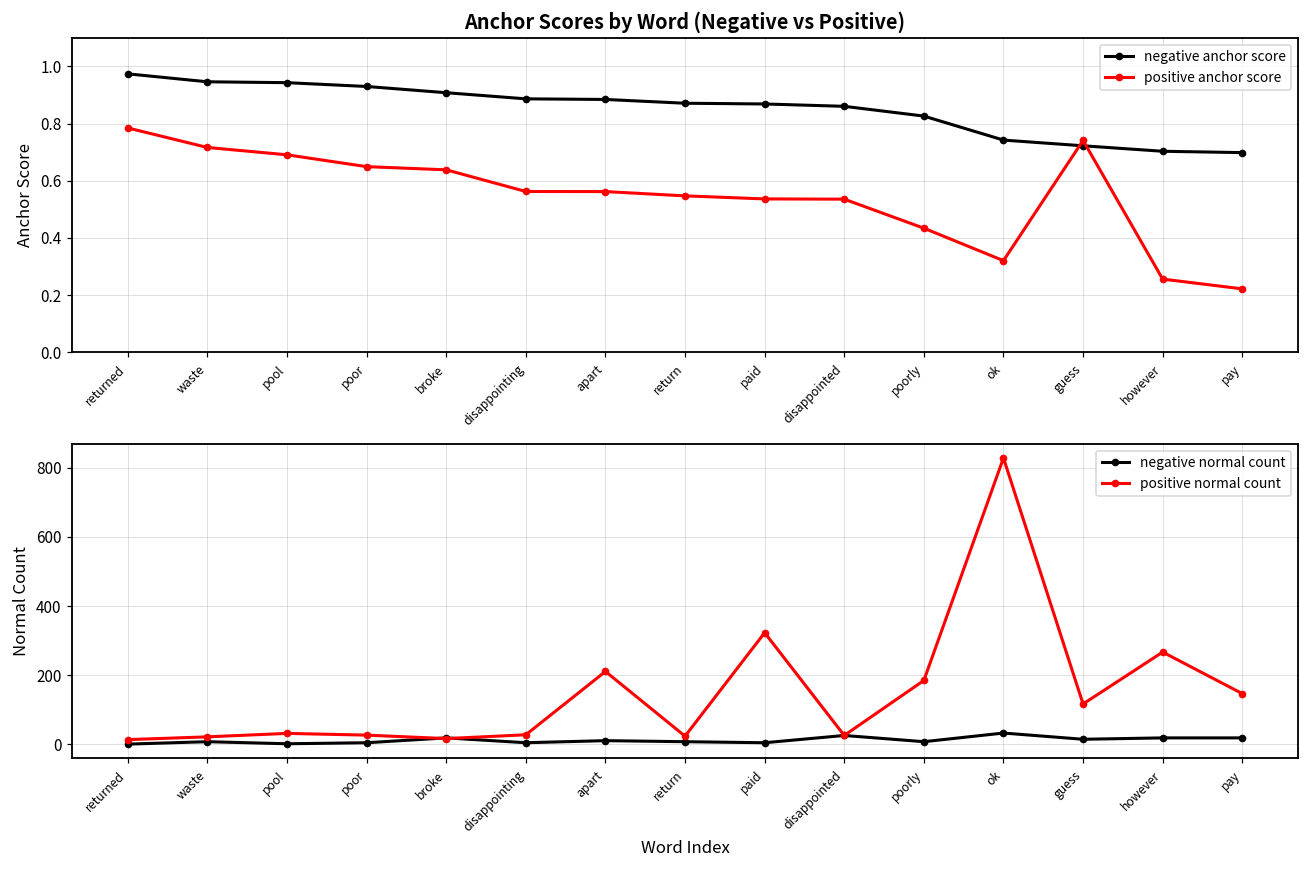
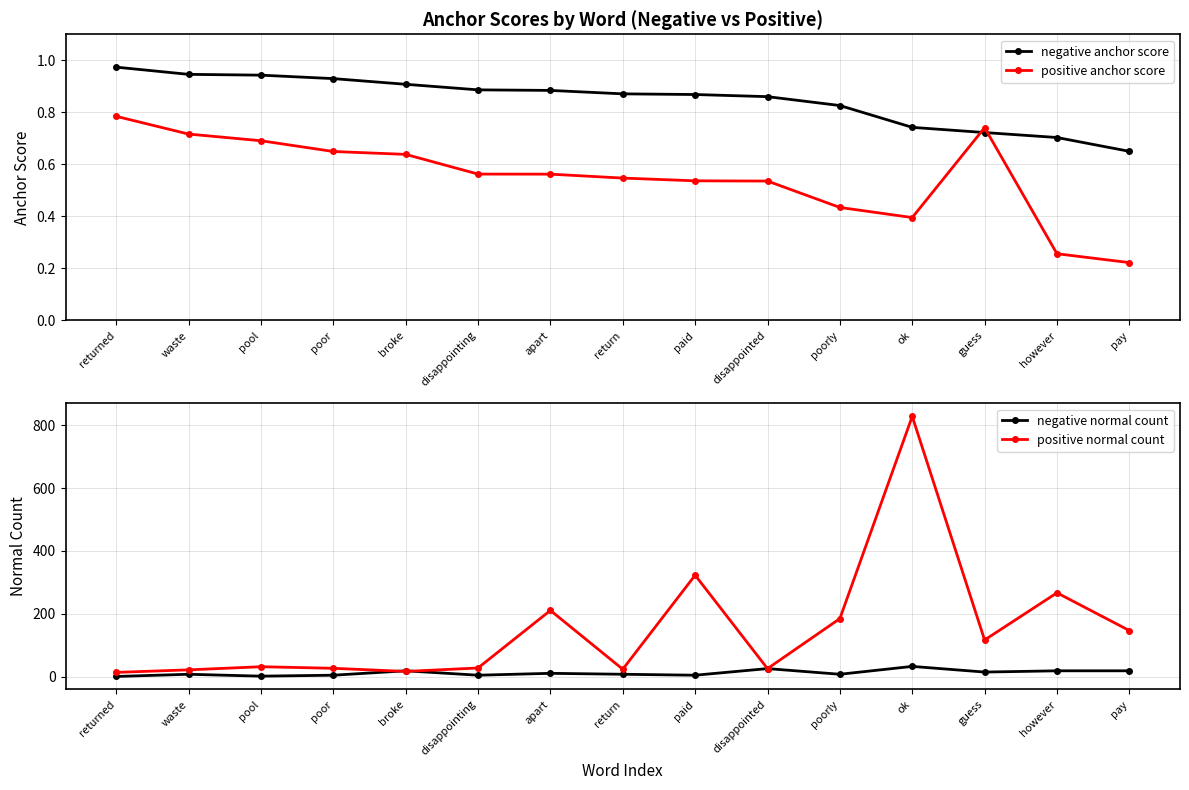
Anchor Scores by Word (Negative vs Positive), positive anchor score, ok: 0.32 -> 0.40
Anchor Scores by Word (Negative vs Positive), negative anchor score, pay: 0.70 -> 0.65
